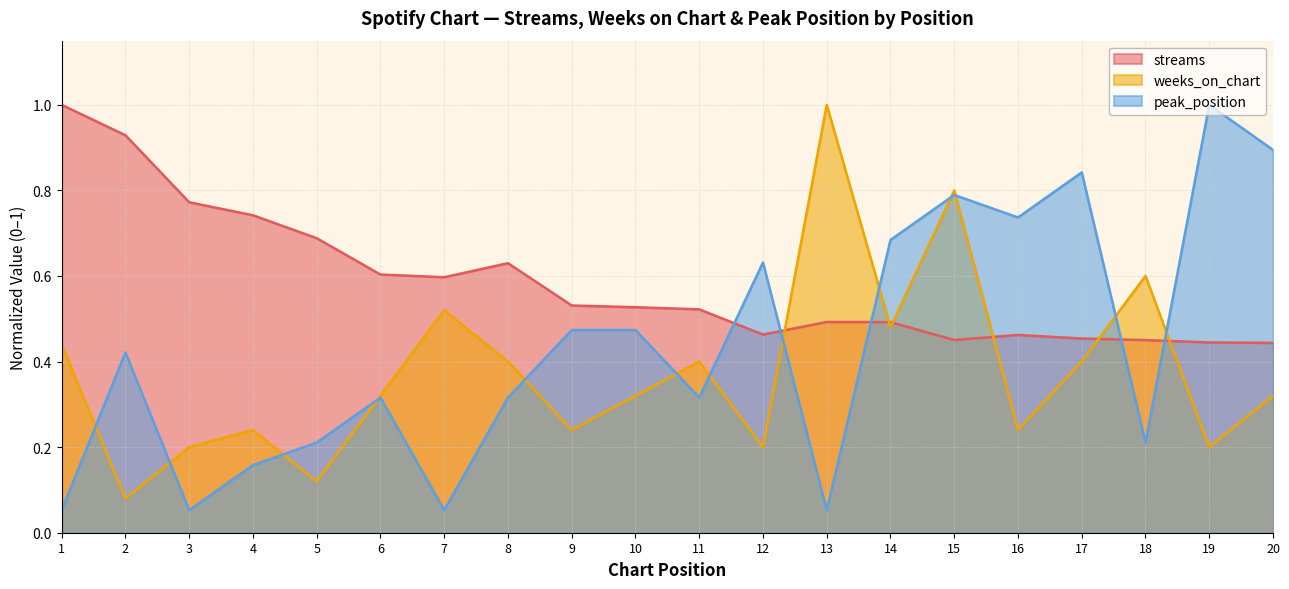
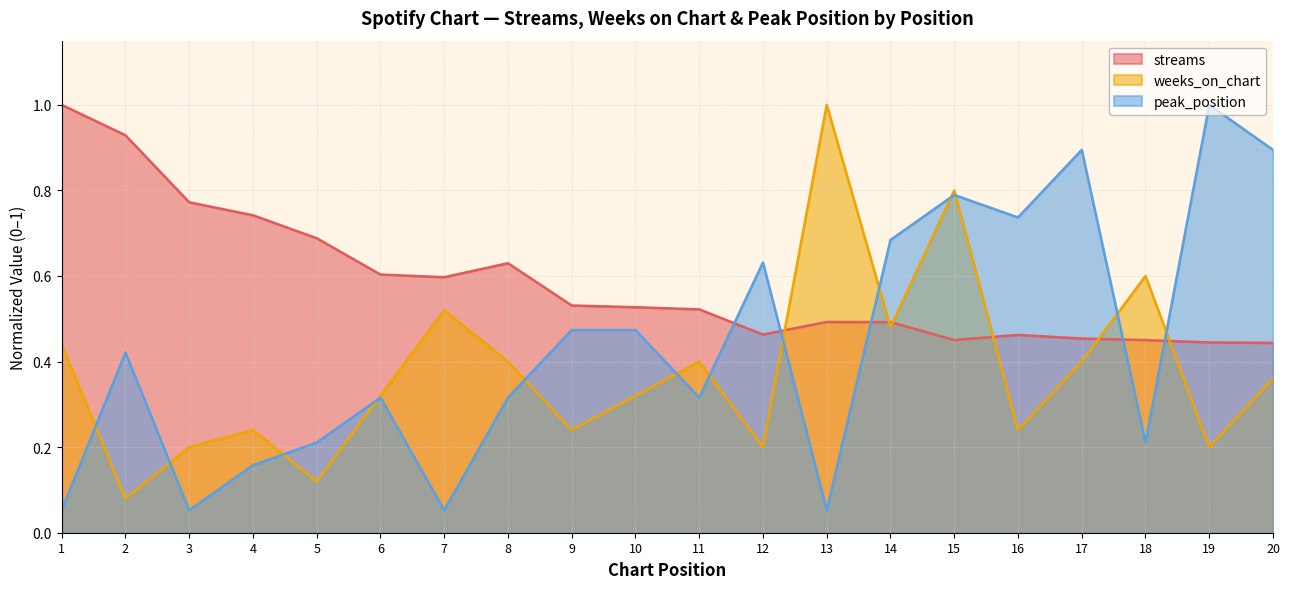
peak_position, 17: 0.84 -> 0.89
weeks_on_chart, 20: 0.32 -> 0.36
